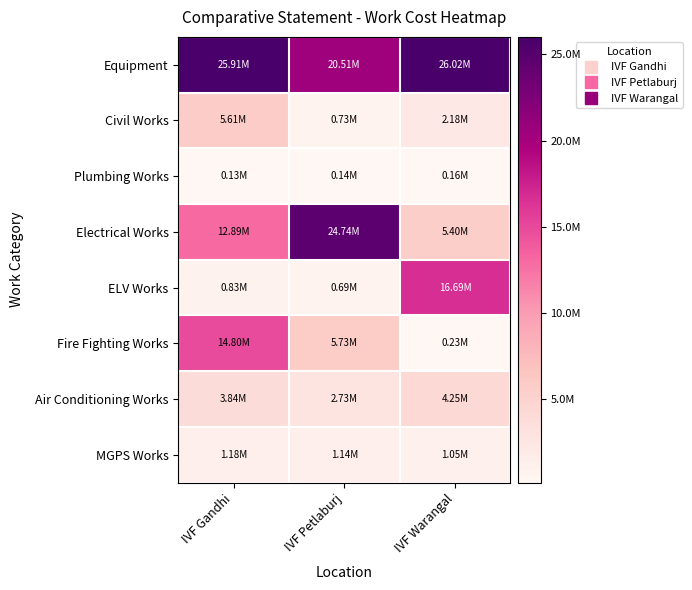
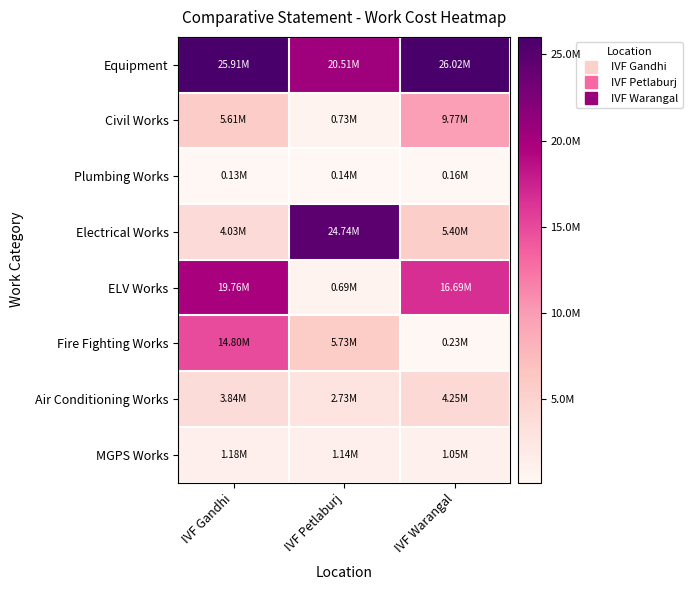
Civil Works, IVF Warangal: 2.18M -> 9.77M
Electrical Works, IVF Gandhi: 12.89M -> 4.03M
ELV Works, IVF Gandhi: 0.83M -> 19.76M
